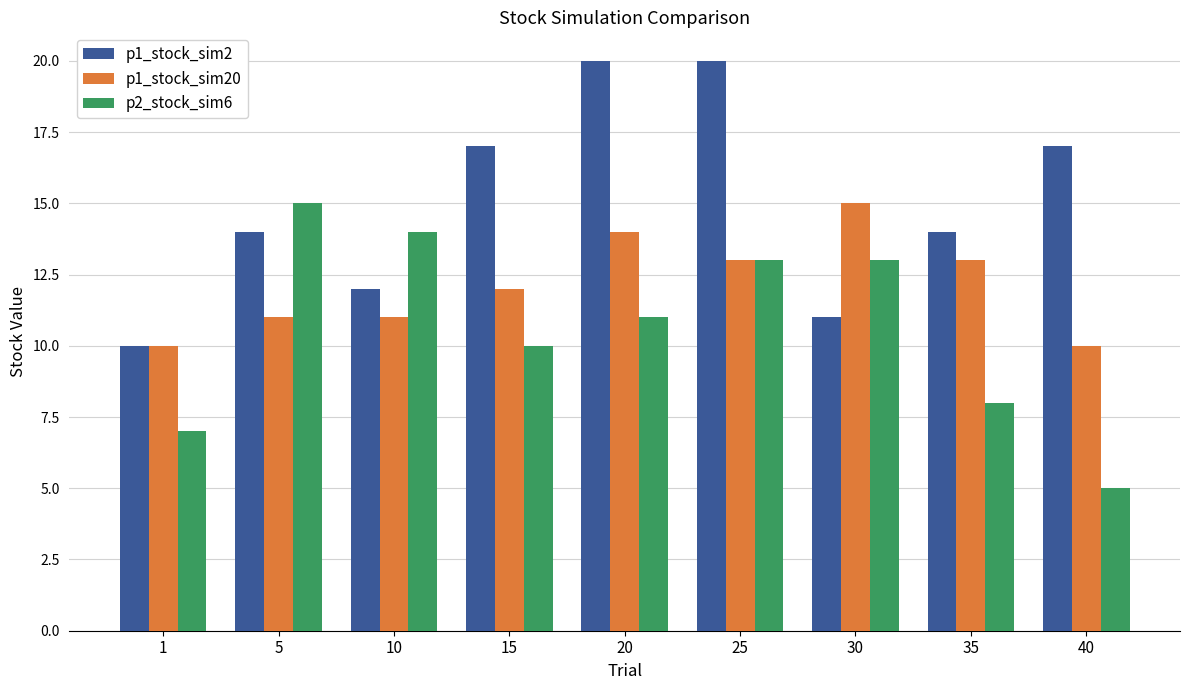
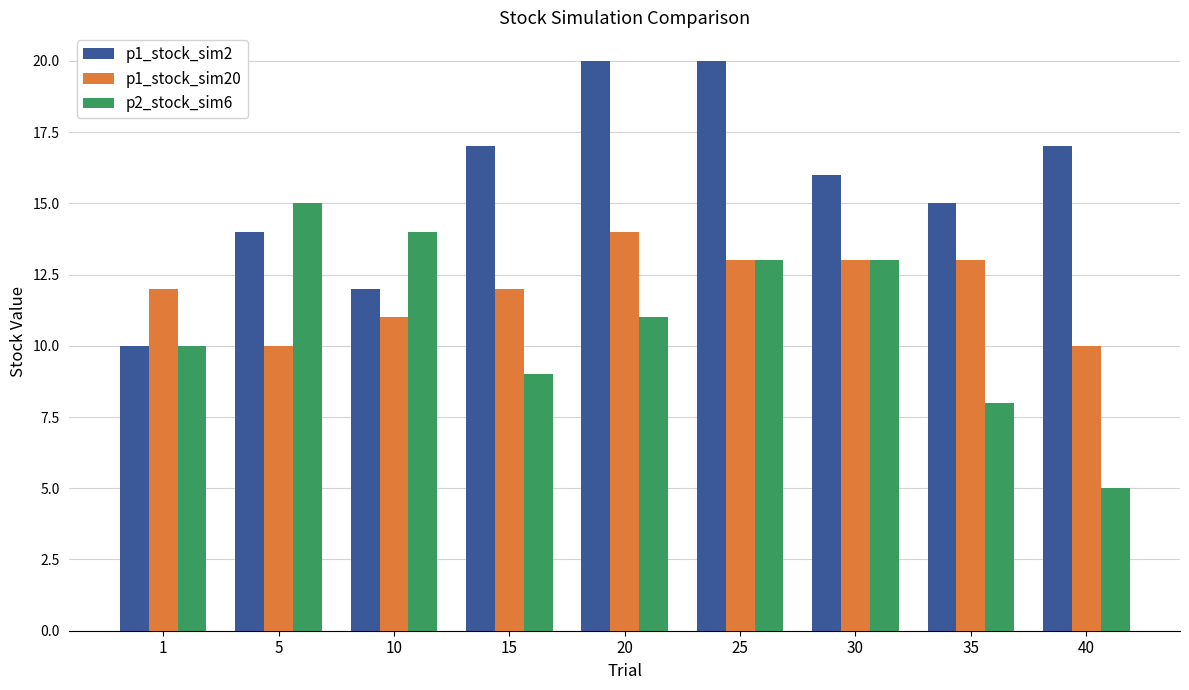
p1_stock_sim20, 1: 10 -> 12
p2_stock_sim6, 1: 7 -> 10
p1_stock_sim20, 5: 11 -> 10
p2_stock_sim6, 15: 10 -> 9
p1_stock_sim2, 30: 11 -> 16
p1_stock_sim20, 30: 15 -> 13
p1_stock_sim2, 35: 14 -> 15
